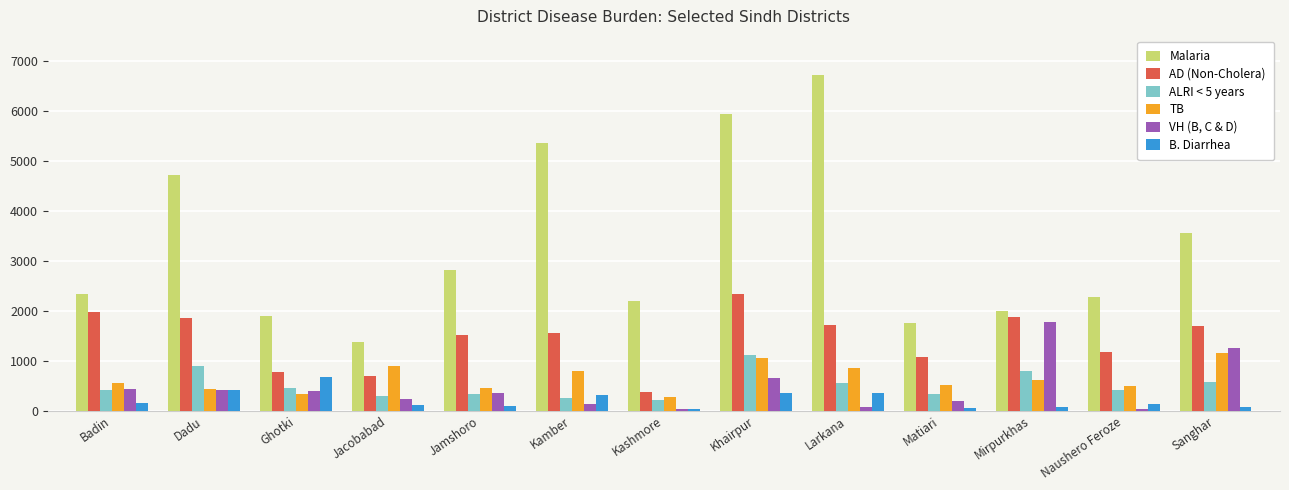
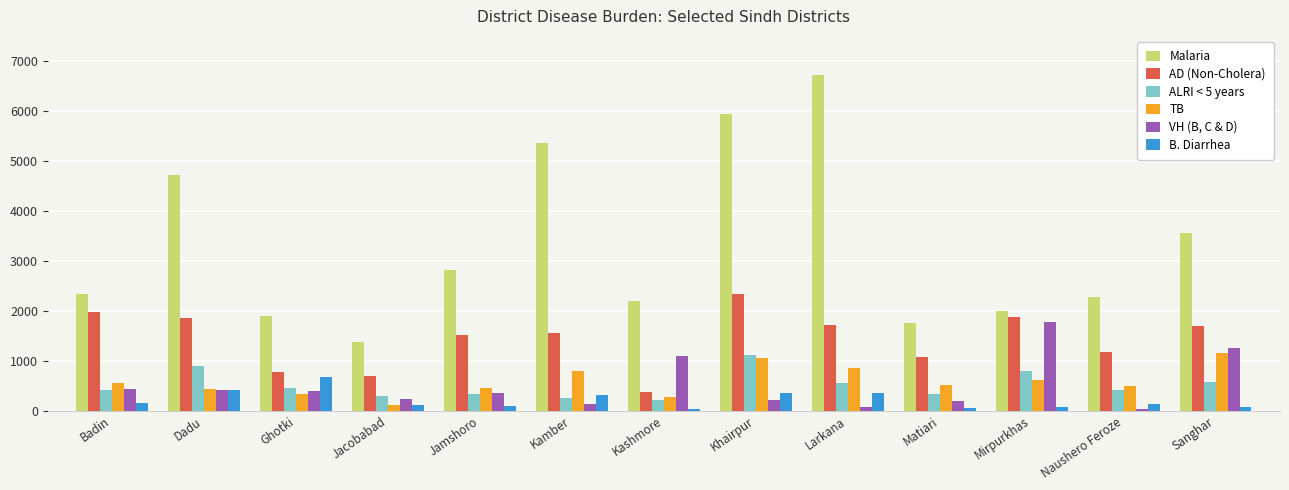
TB, Jacobabad: 900 -> 100
VH (B, C & D), Kashmore: 0 -> 1100
VH (B, C & D), Khairpur: 700 -> 200
